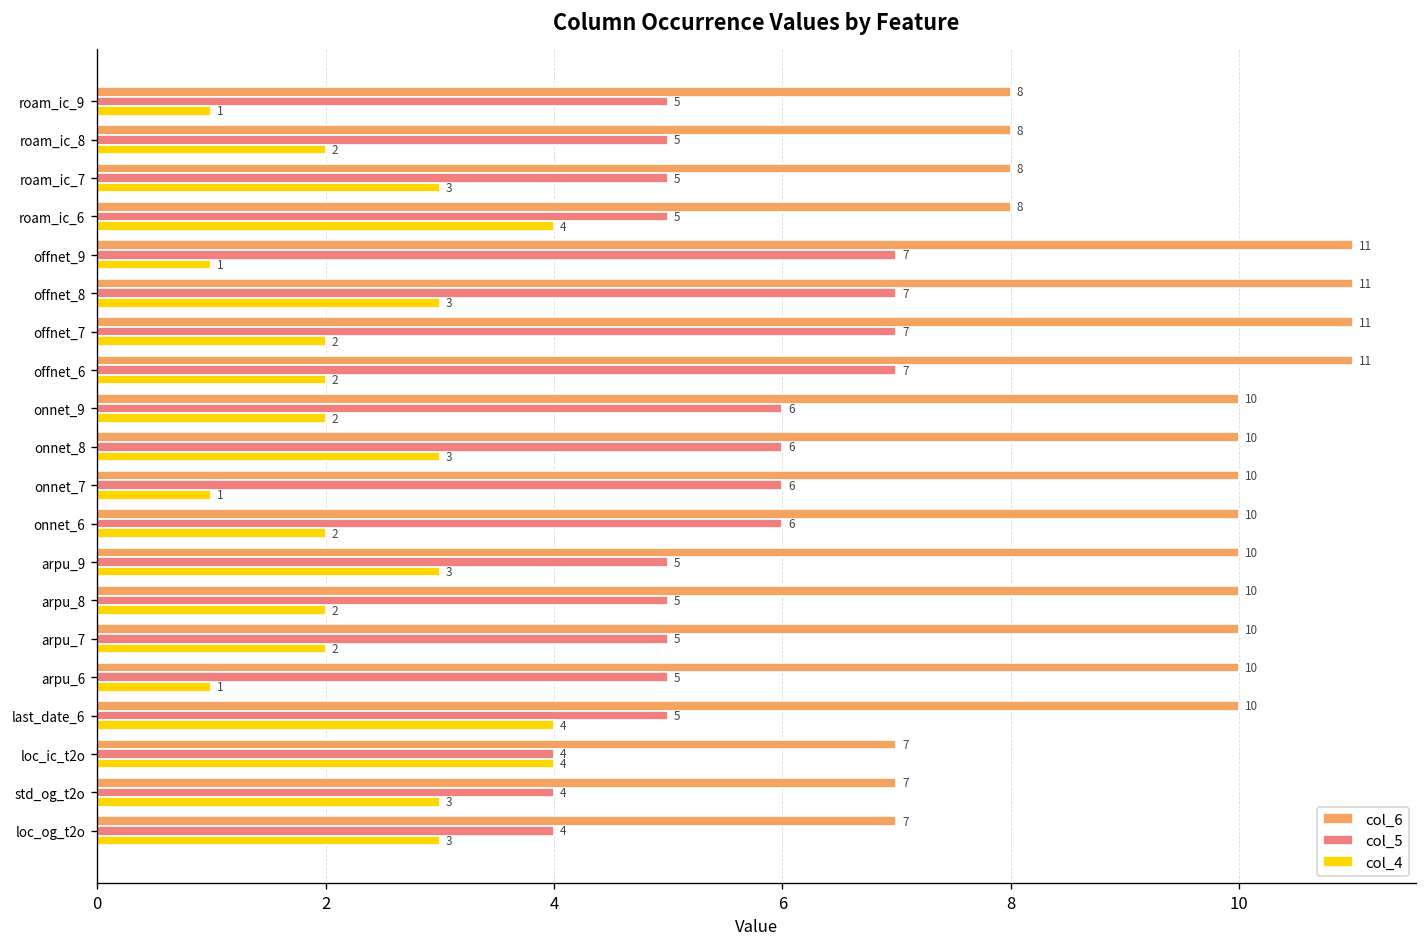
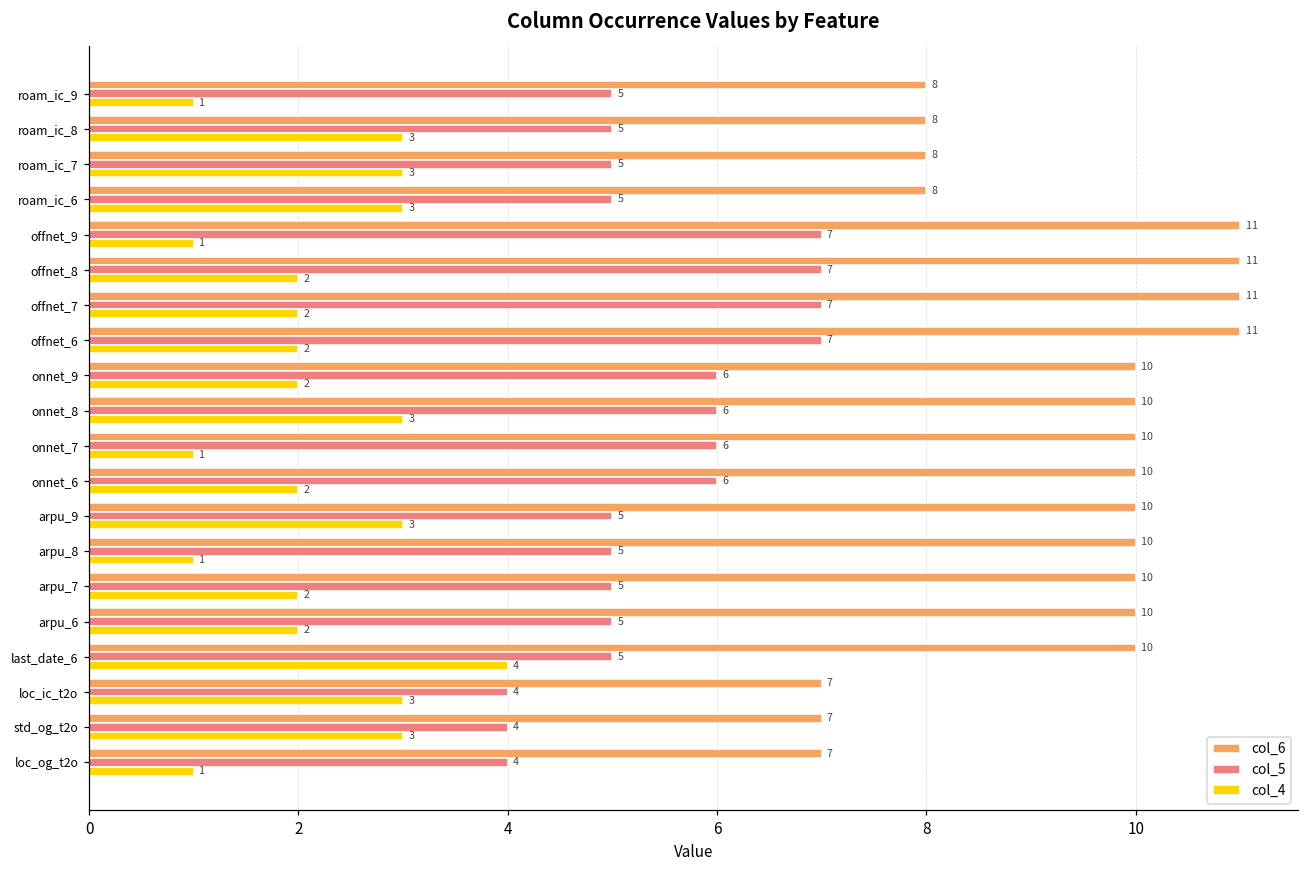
col_4, roam_ic_8: 2 -> 3
col_4, roam_ic_6: 4 -> 3
col_4, offnet_8: 3 -> 2
col_4, arpu_8: 2 -> 1
col_4, arpu_6: 1 -> 2
col_4, loc_ic_t2o: 4 -> 3
col_4, loc_og_t2o: 3 -> 1
